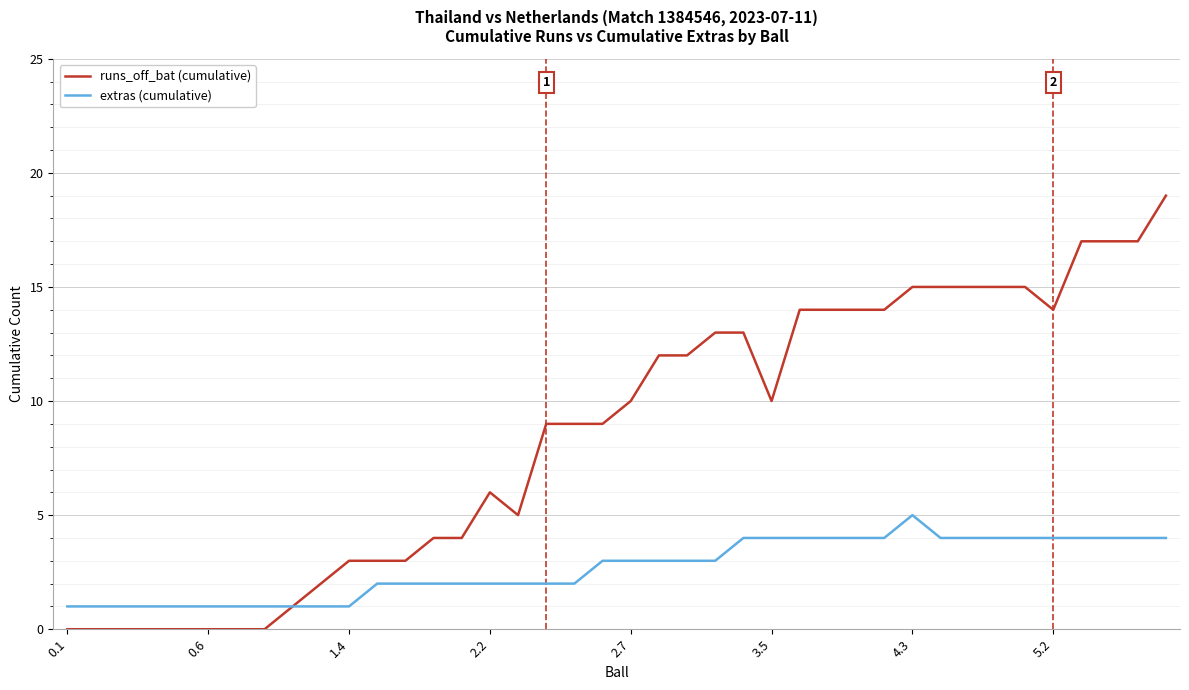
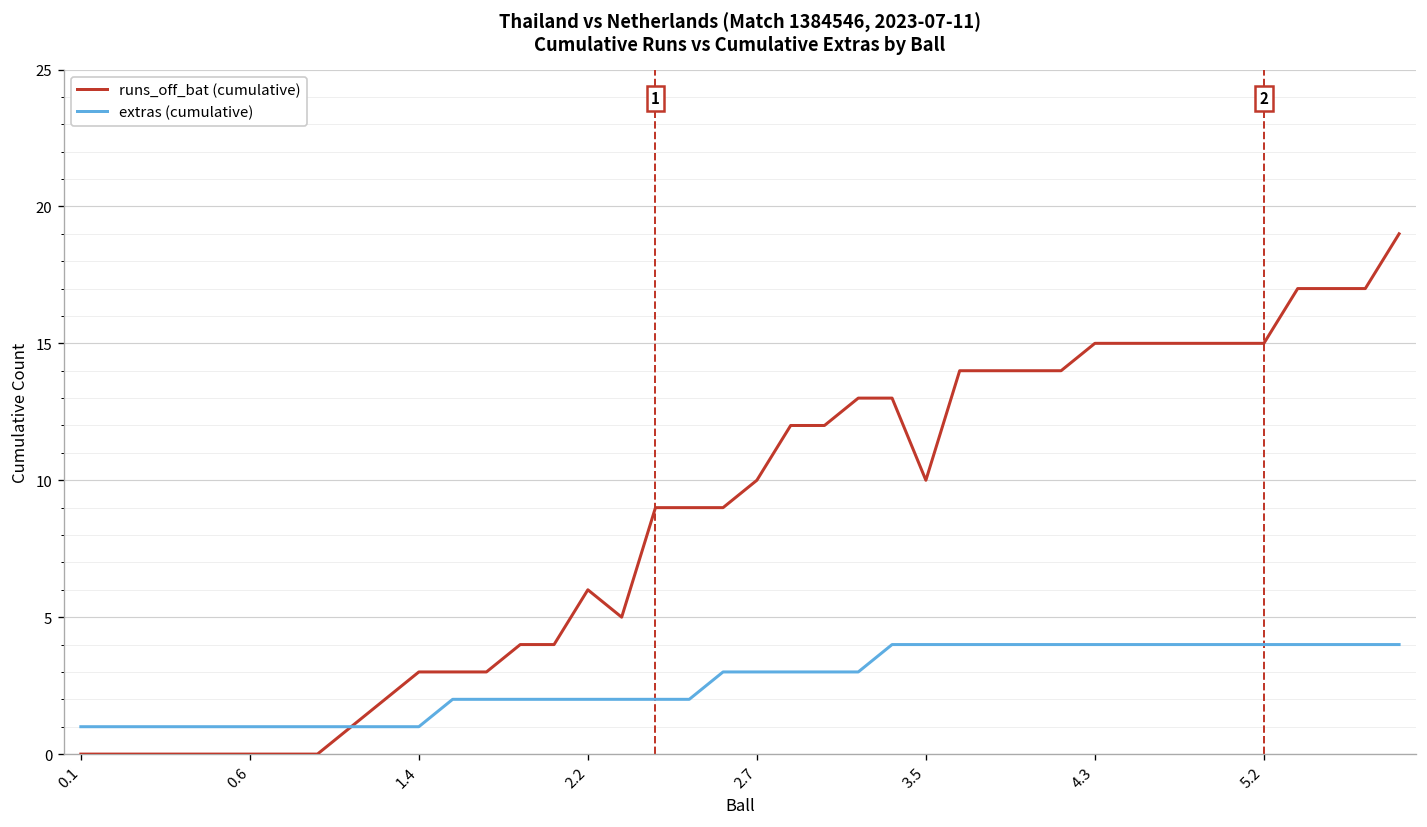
extras (cumulative), 4.3: 5 -> 4
runs_off_bat (cumulative), 5.2: 14 -> 15
